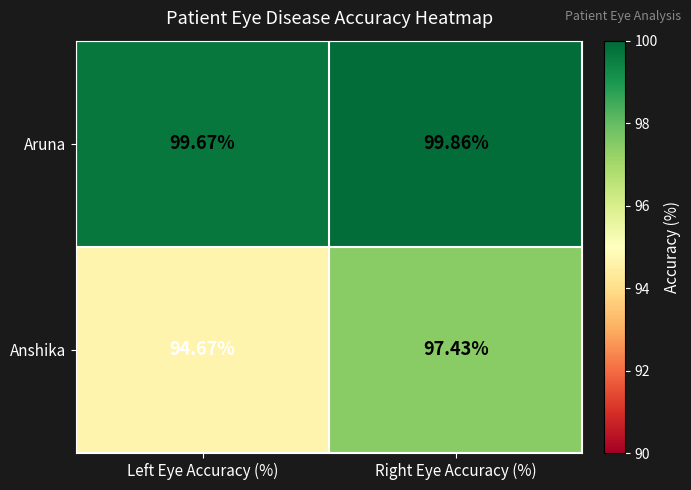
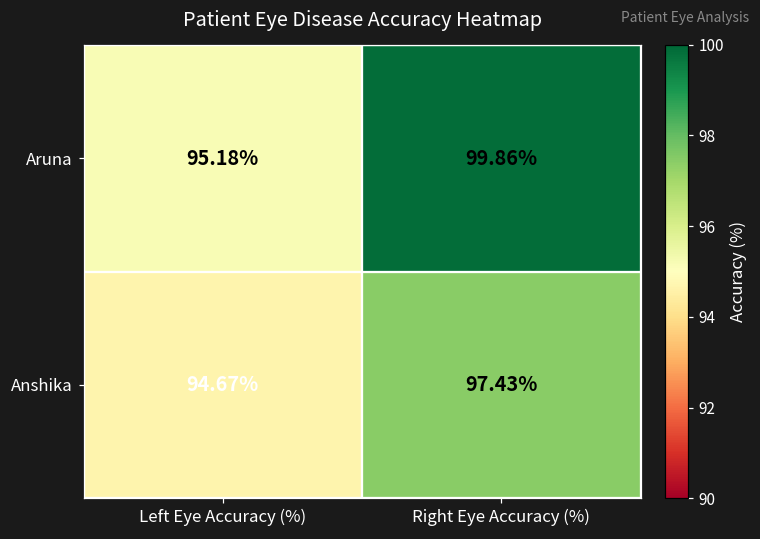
Aruna, Left Eye Accuracy (%): 99.67% -> 95.18%
